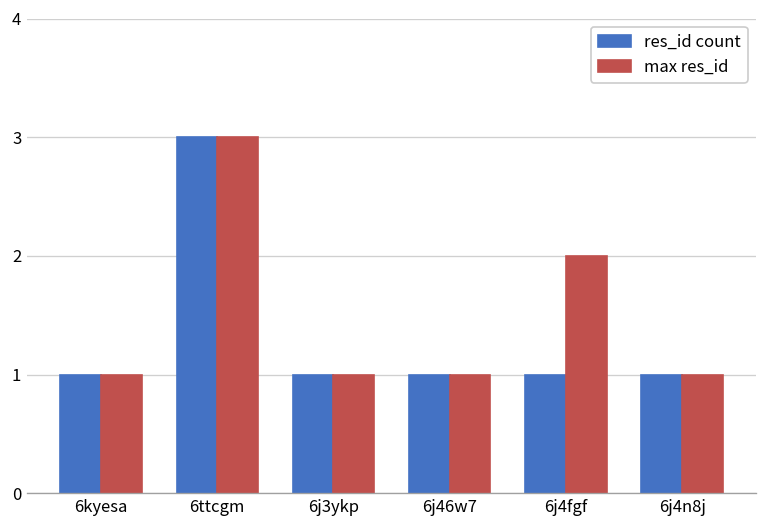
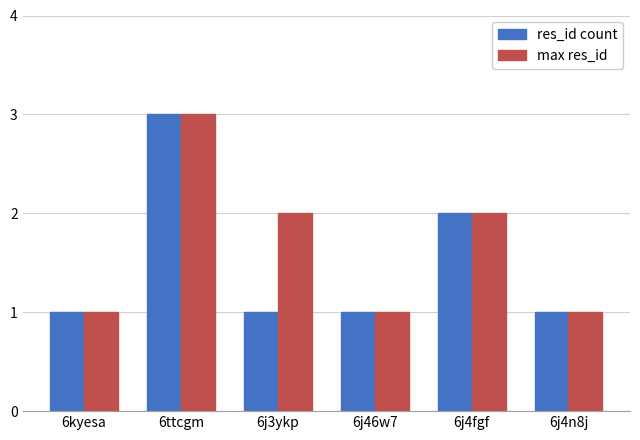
max res_id, 6j3ykp: 1 -> 2
res_id count, 6j4fgf: 1 -> 2
